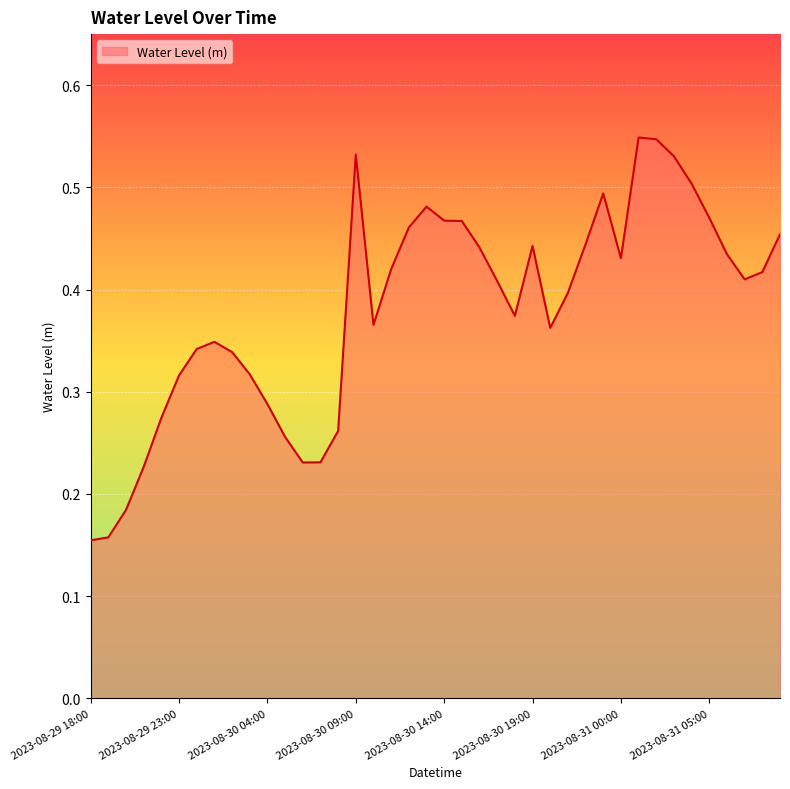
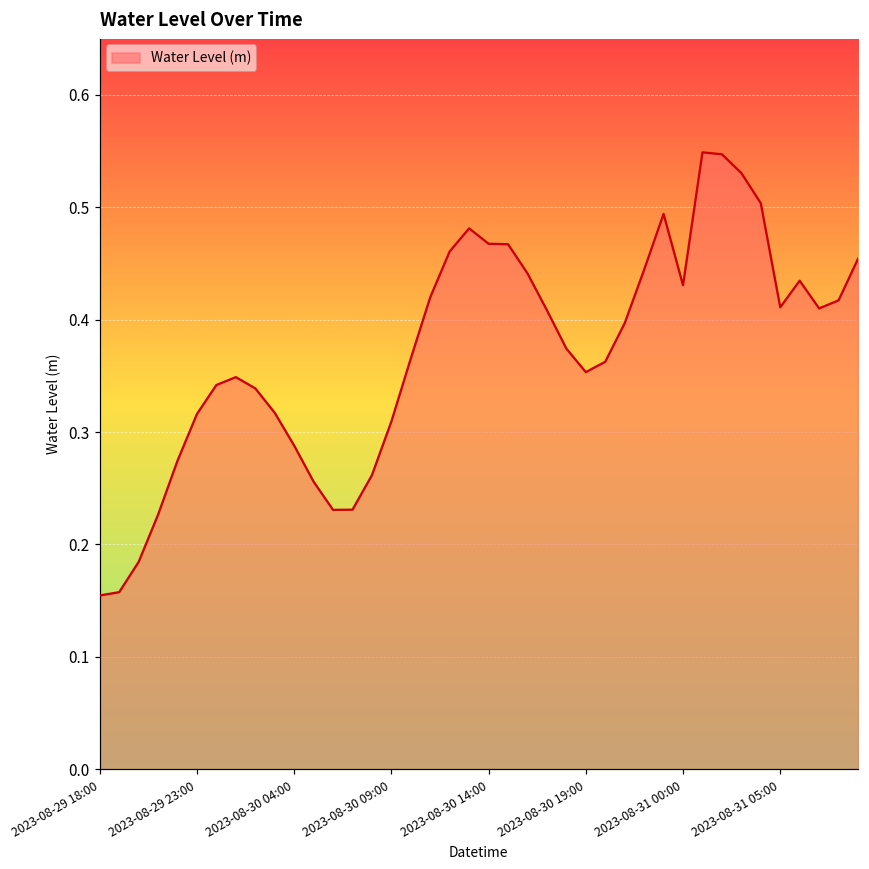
2023-08-30 09:00: 0.532 -> 0.309
2023-08-30 19:00: 0.443 -> 0.353
2023-08-31 05:00: 0.470 -> 0.411
